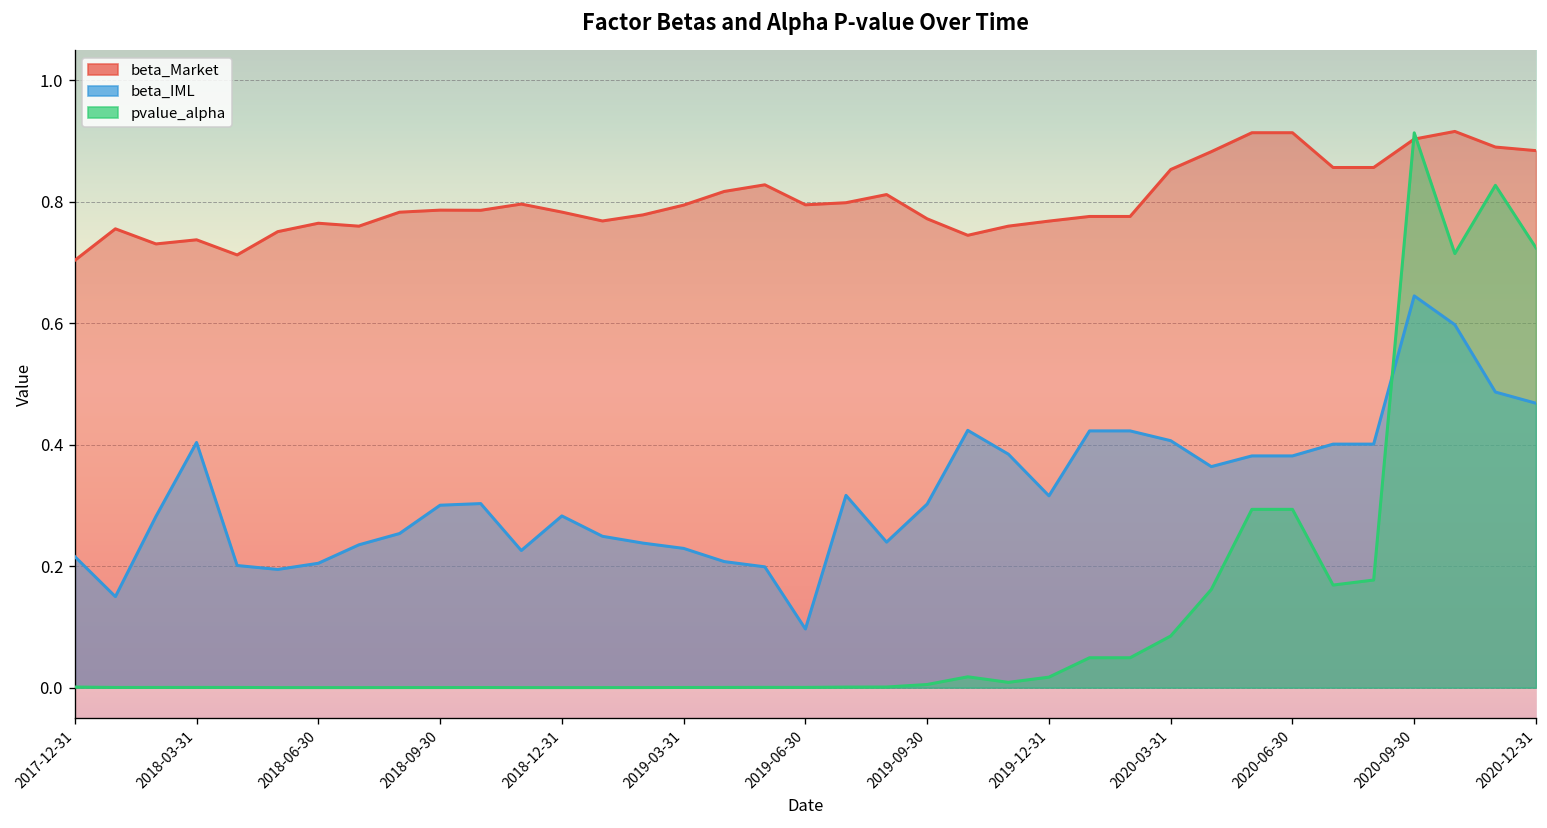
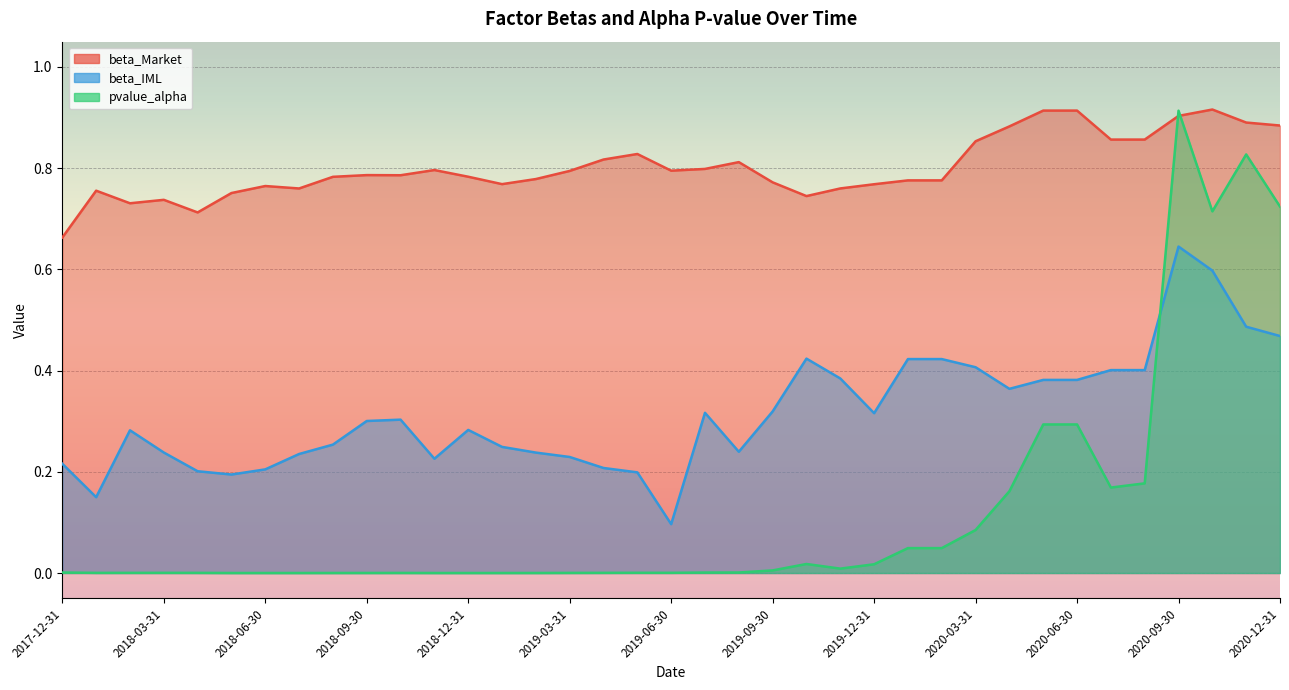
beta_Market, 2017-12-31: 0.70 -> 0.66
beta_IML, 2018-03-31: 0.40 -> 0.24
beta_IML, 2019-09-30: 0.30 -> 0.32
